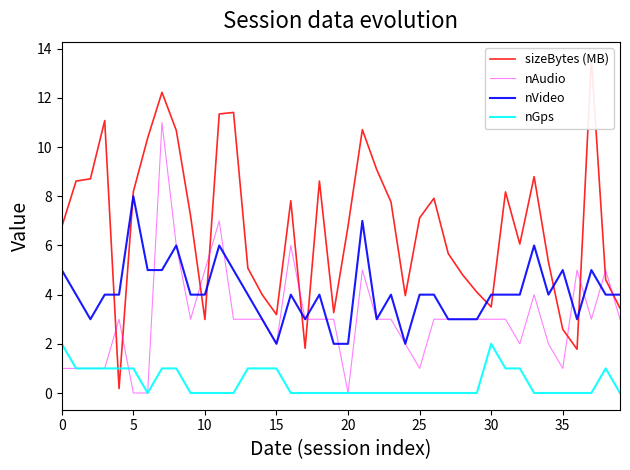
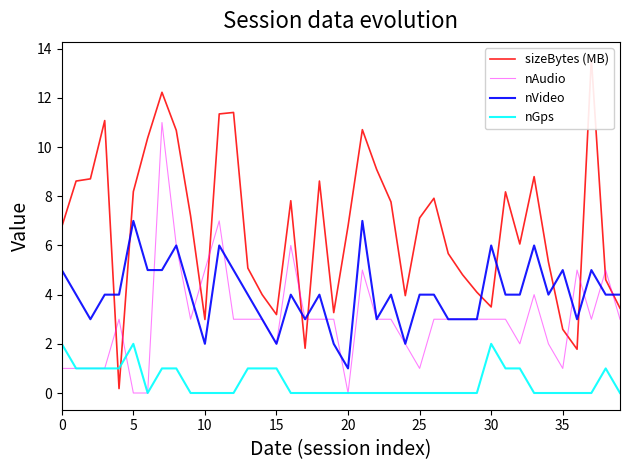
nVideo, 5: 8 -> 7
nGps, 5: 1 -> 2
nVideo, 10: 4 -> 2
nVideo, 20: 2 -> 1
nVideo, 30: 4 -> 6
